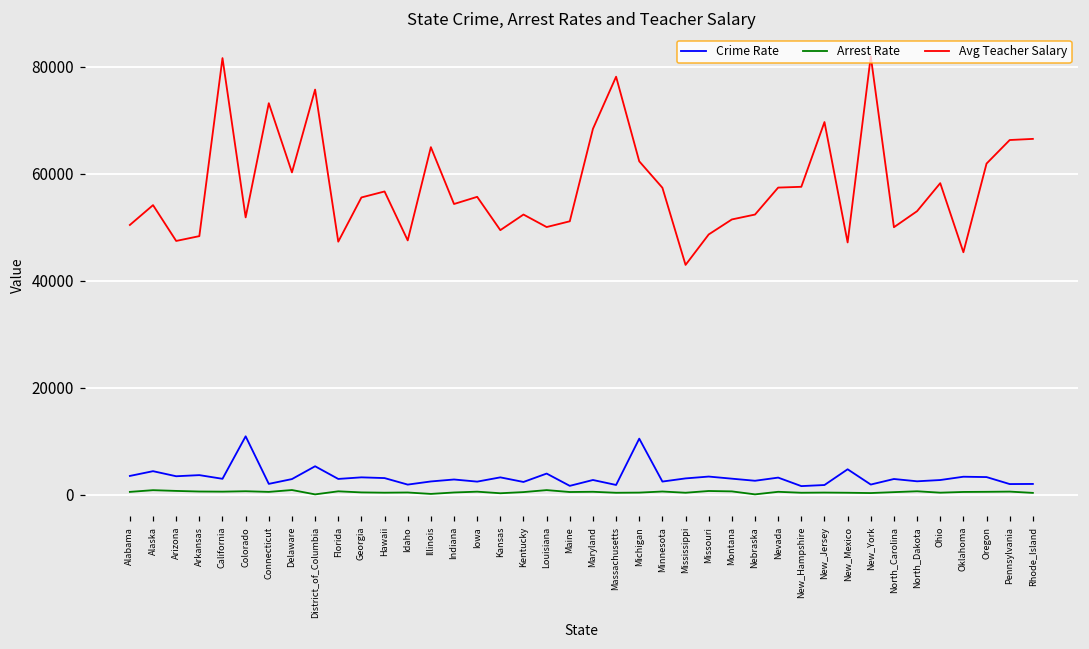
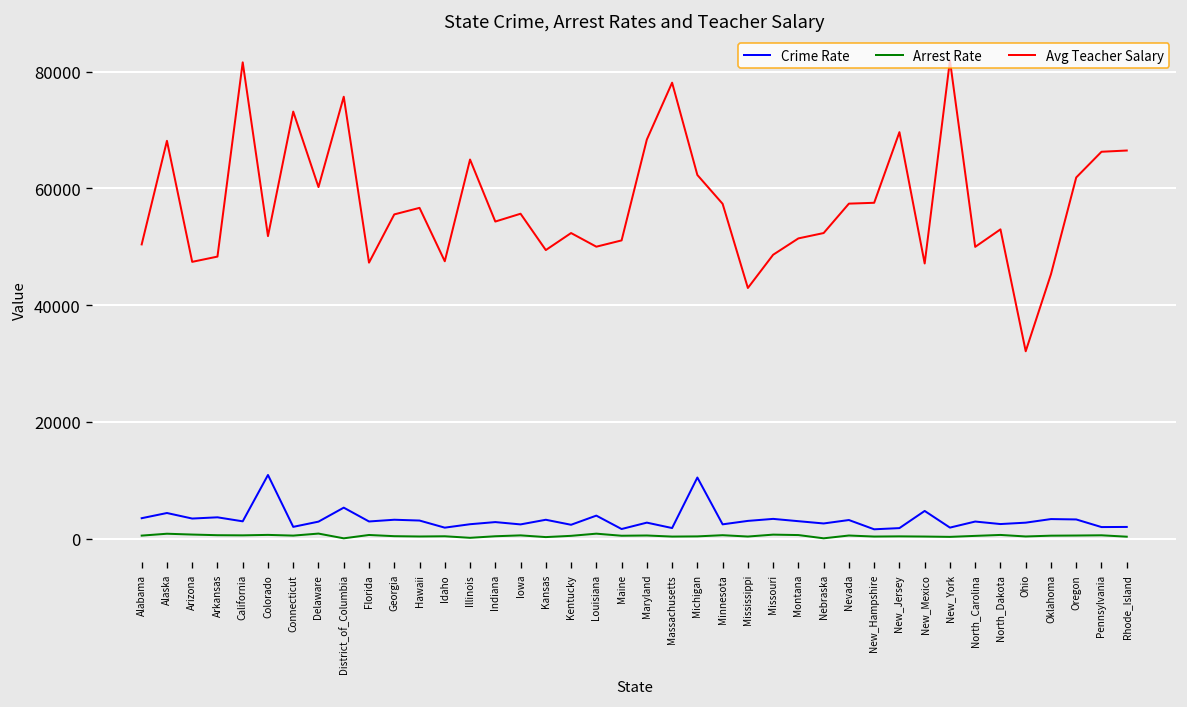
Avg Teacher Salary, Alaska: 54000 -> 68000
Avg Teacher Salary, Ohio: 58000 -> 32000
